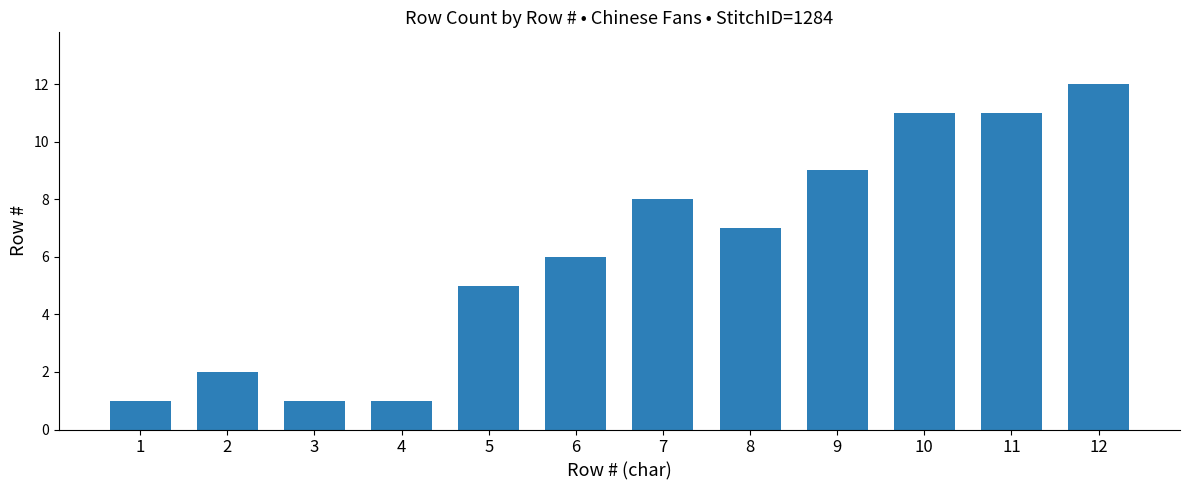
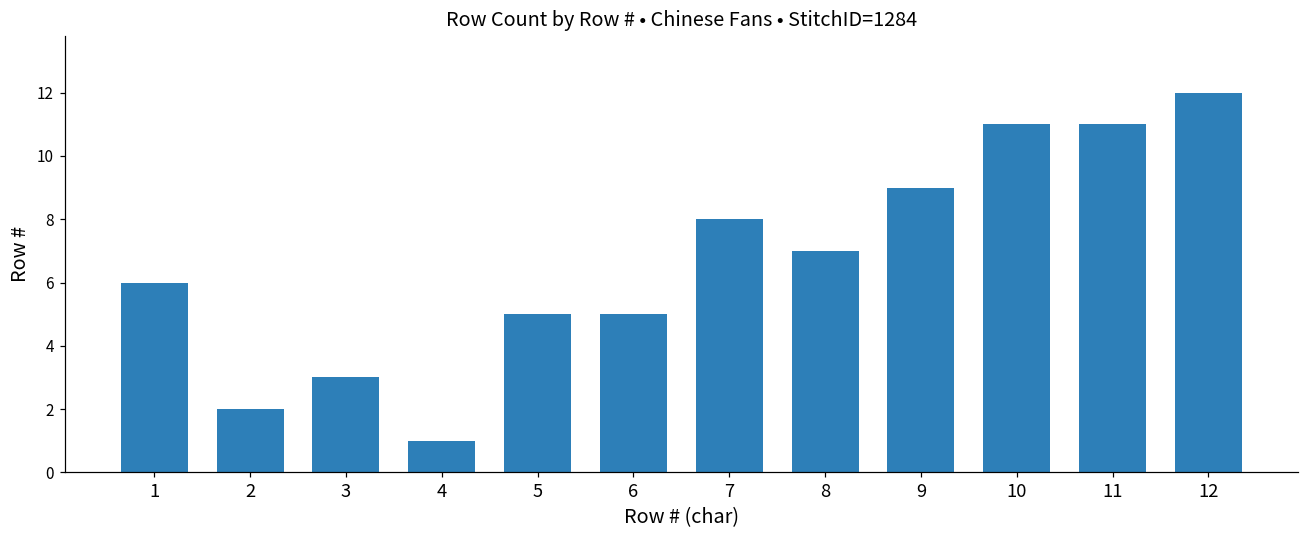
1: 1 -> 6
3: 1 -> 3
6: 6 -> 5
